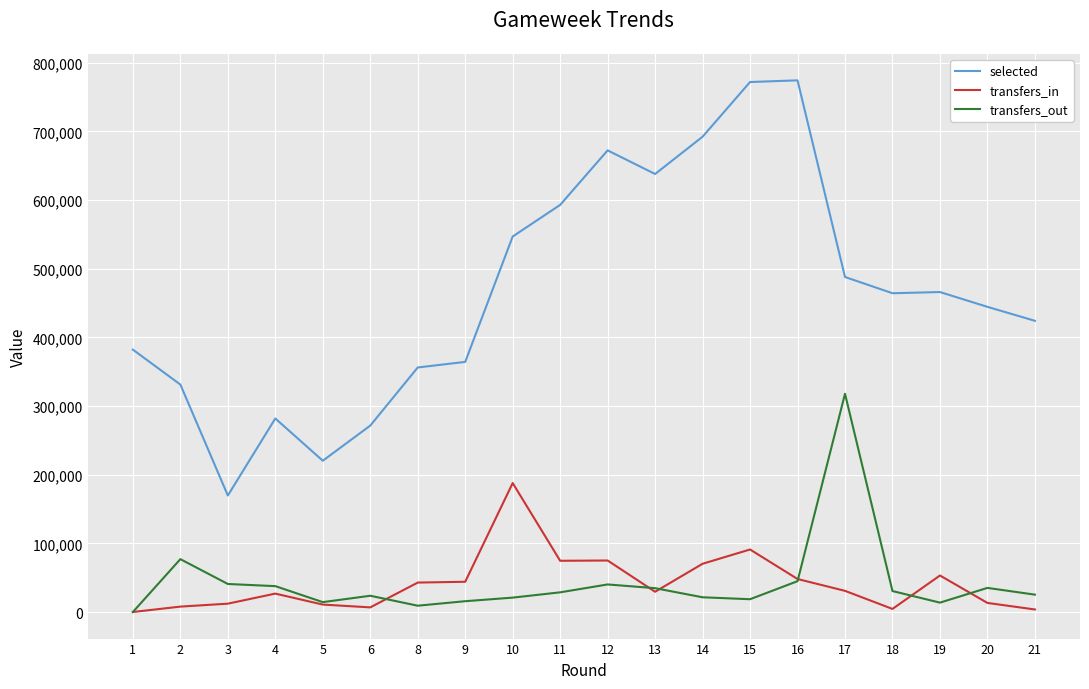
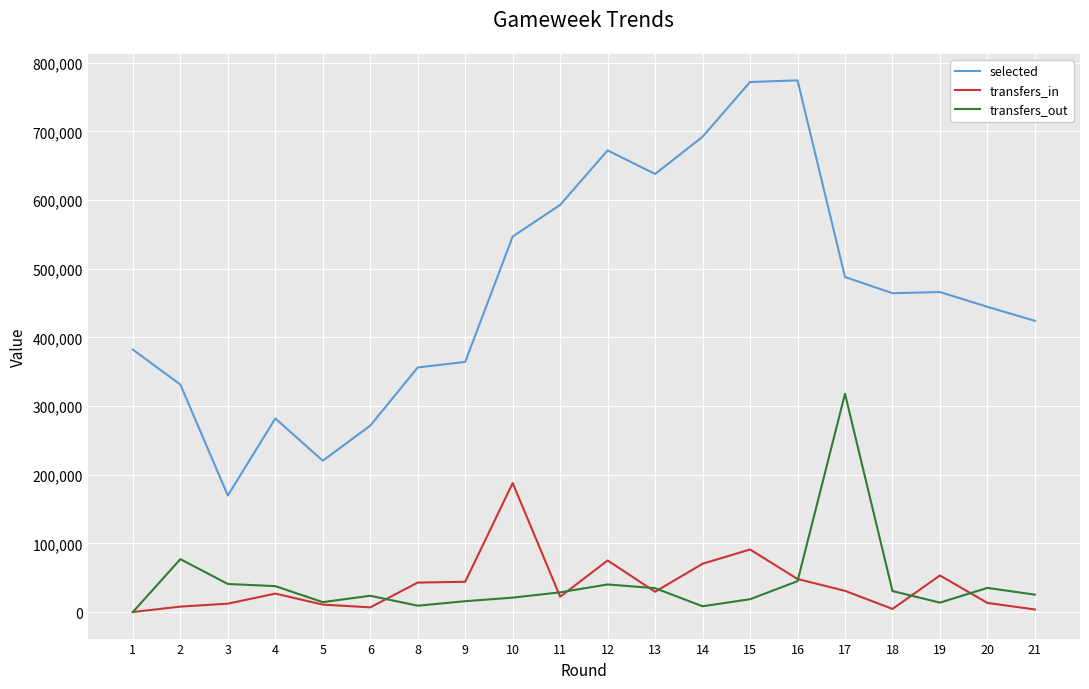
transfers_in, 11: 70,000 -> 20,000
transfers_out, 14: 20,000 -> 10,000
